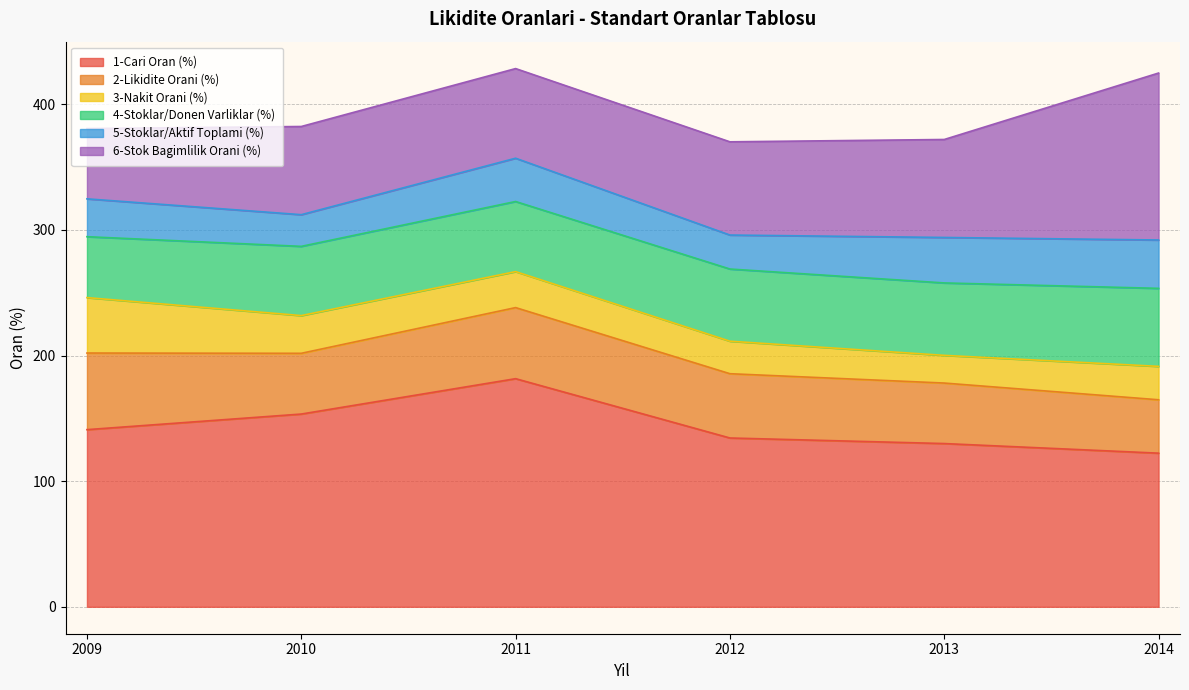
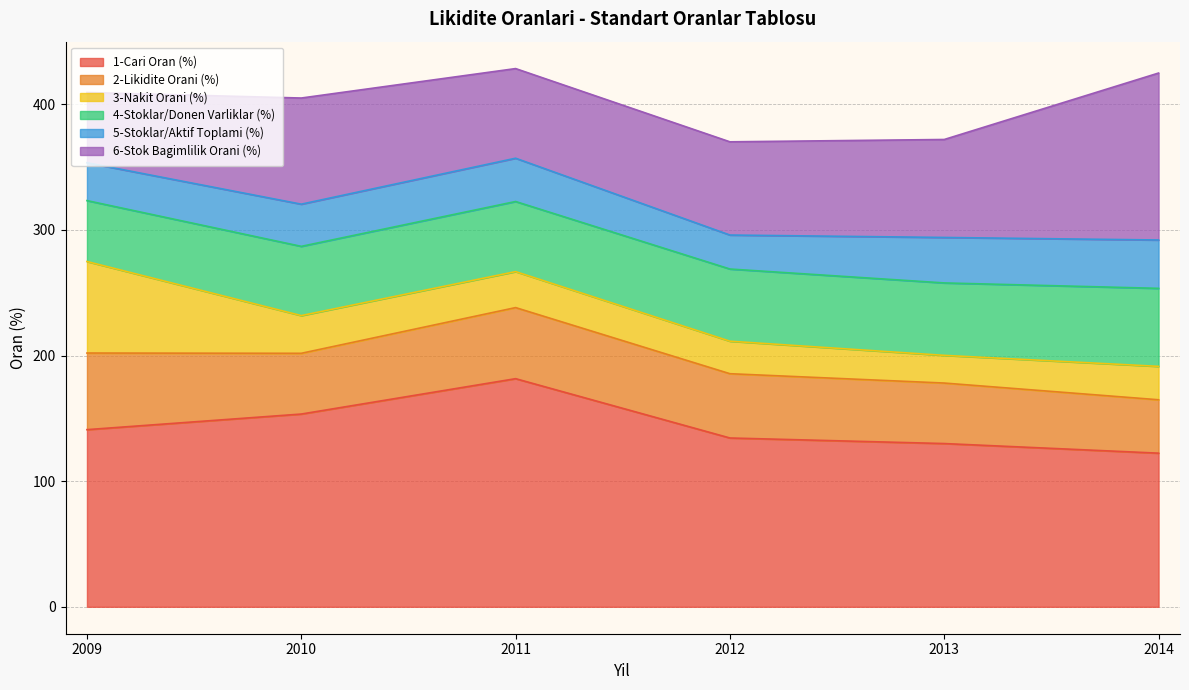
3-Nakit Orani (%), 2009: 44 -> 73
5-Stoklar/Aktif Toplami (%), 2010: 25 -> 34
6-Stok Bagimlilik Orani (%), 2010: 70 -> 84
